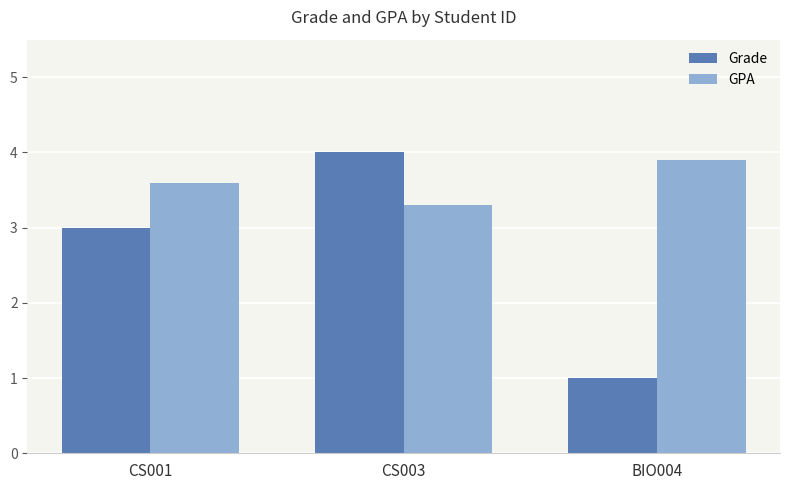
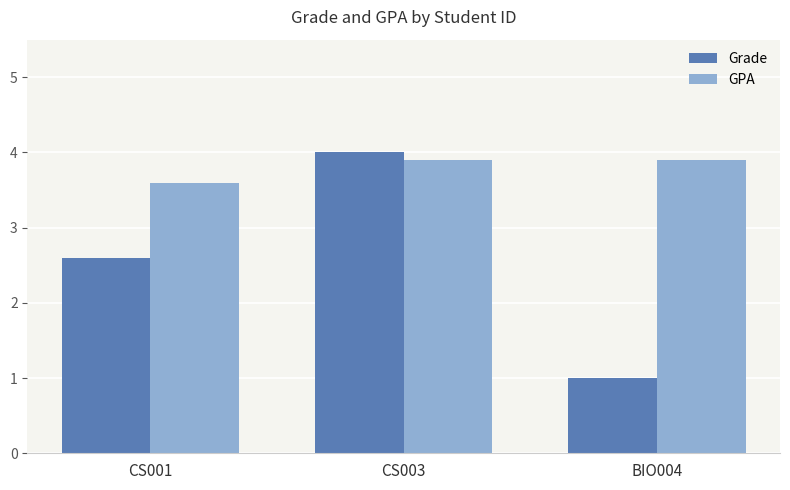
Grade, CS001: 3.0 -> 2.6
GPA, CS003: 3.3 -> 3.9
